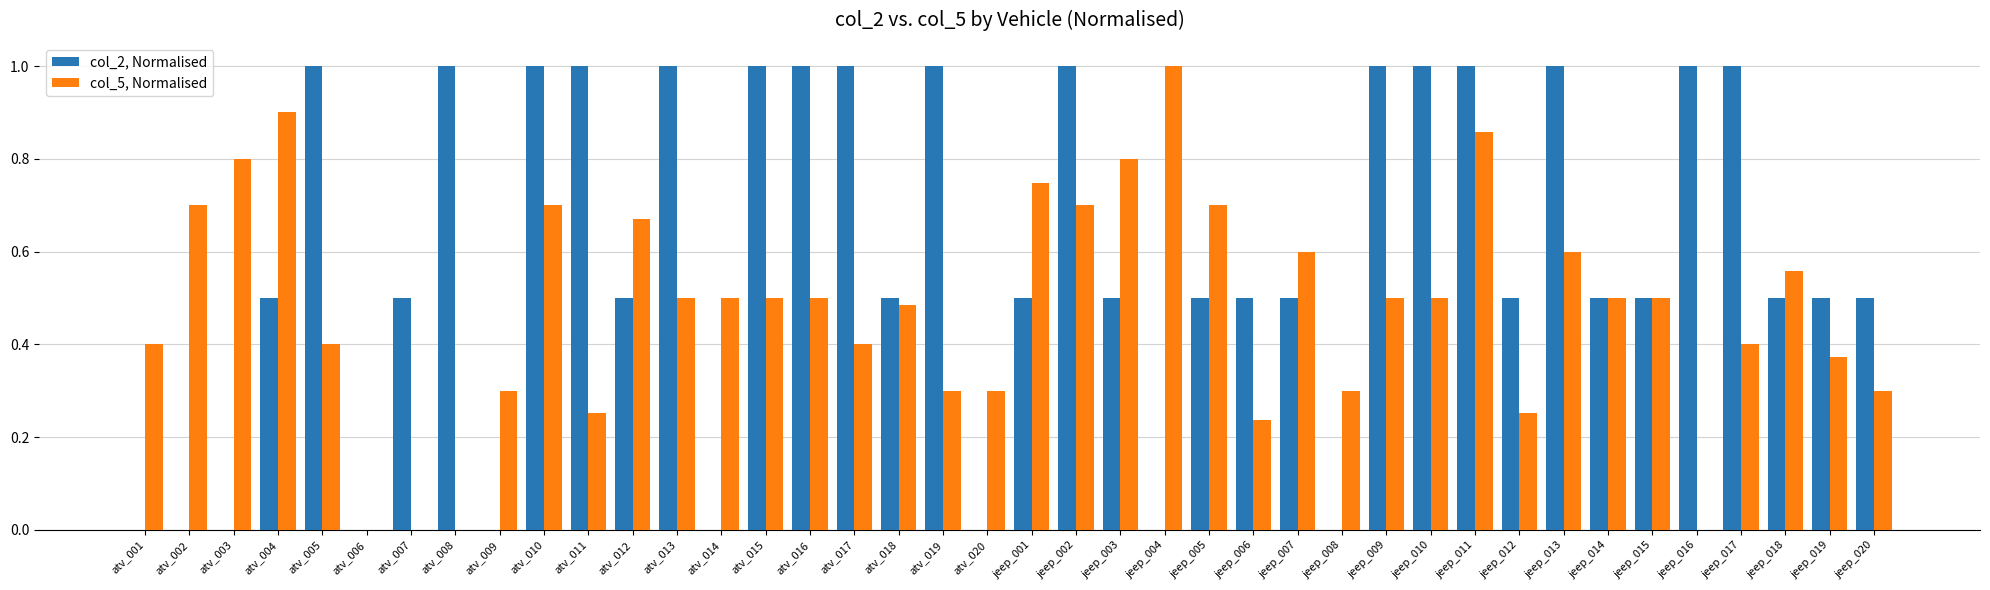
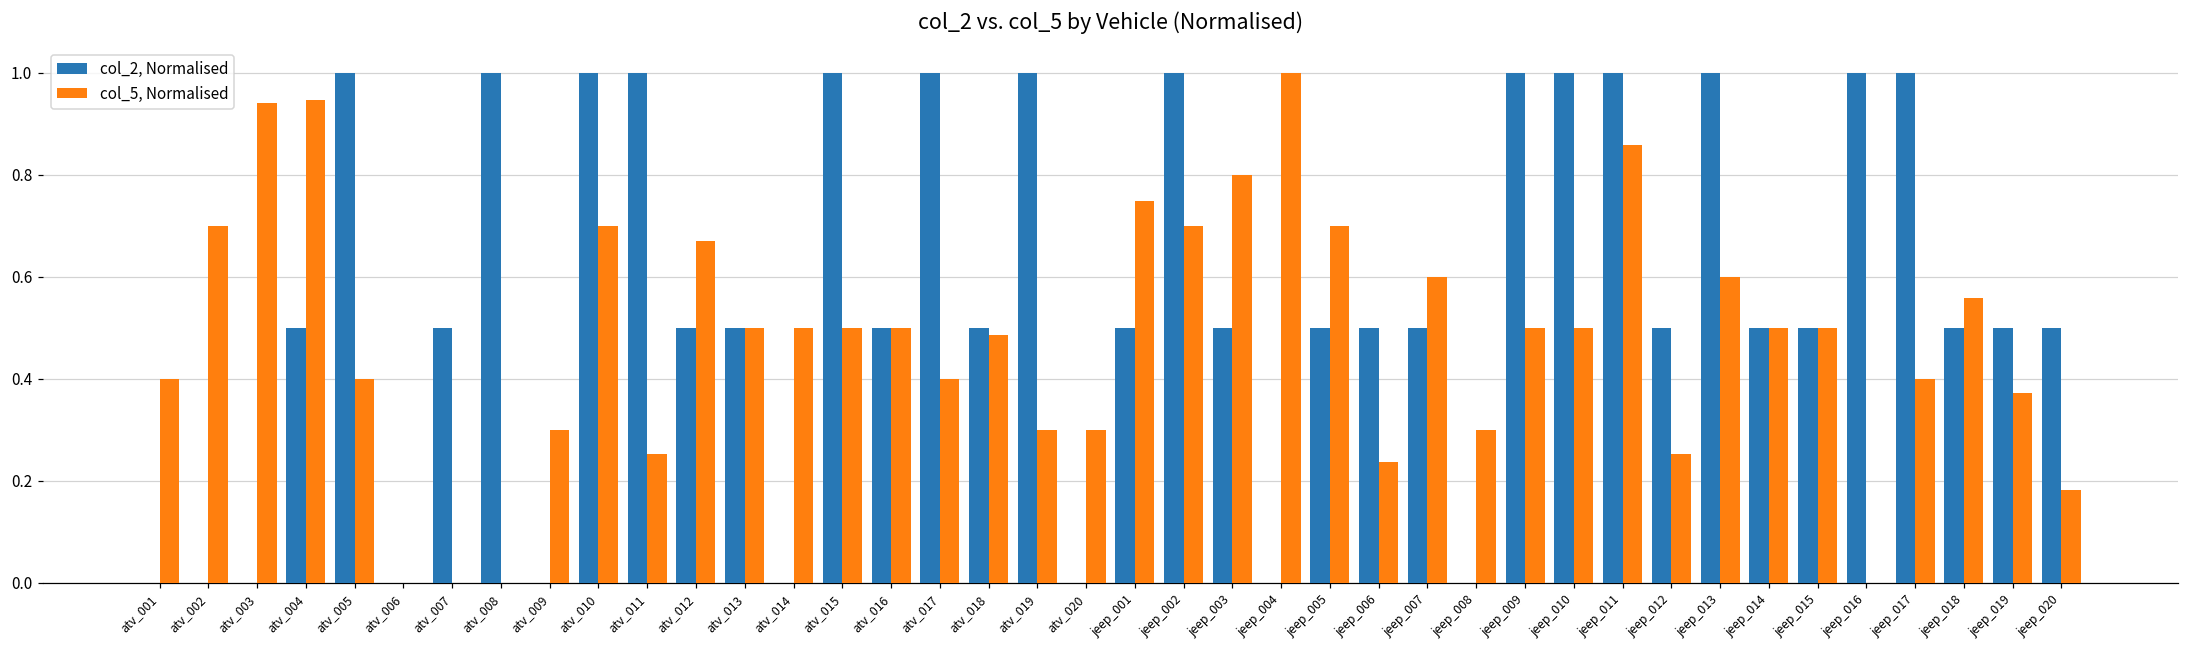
col_5, Normalised, atv_003: 0.80 -> 0.94
col_5, Normalised, atv_004: 0.90 -> 0.95
col_2, Normalised, atv_013: 1.00 -> 0.50
col_2, Normalised, atv_016: 1.00 -> 0.50
col_5, Normalised, jeep_020: 0.30 -> 0.18
